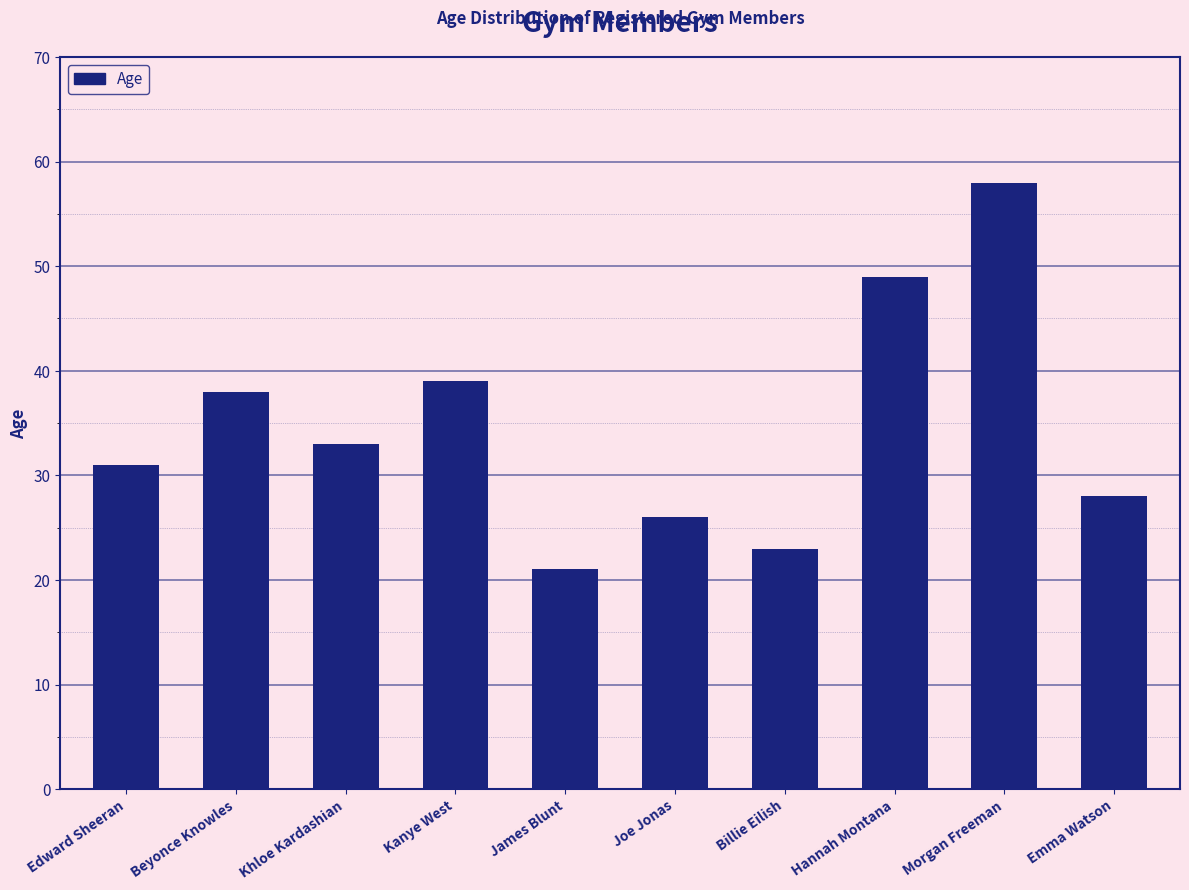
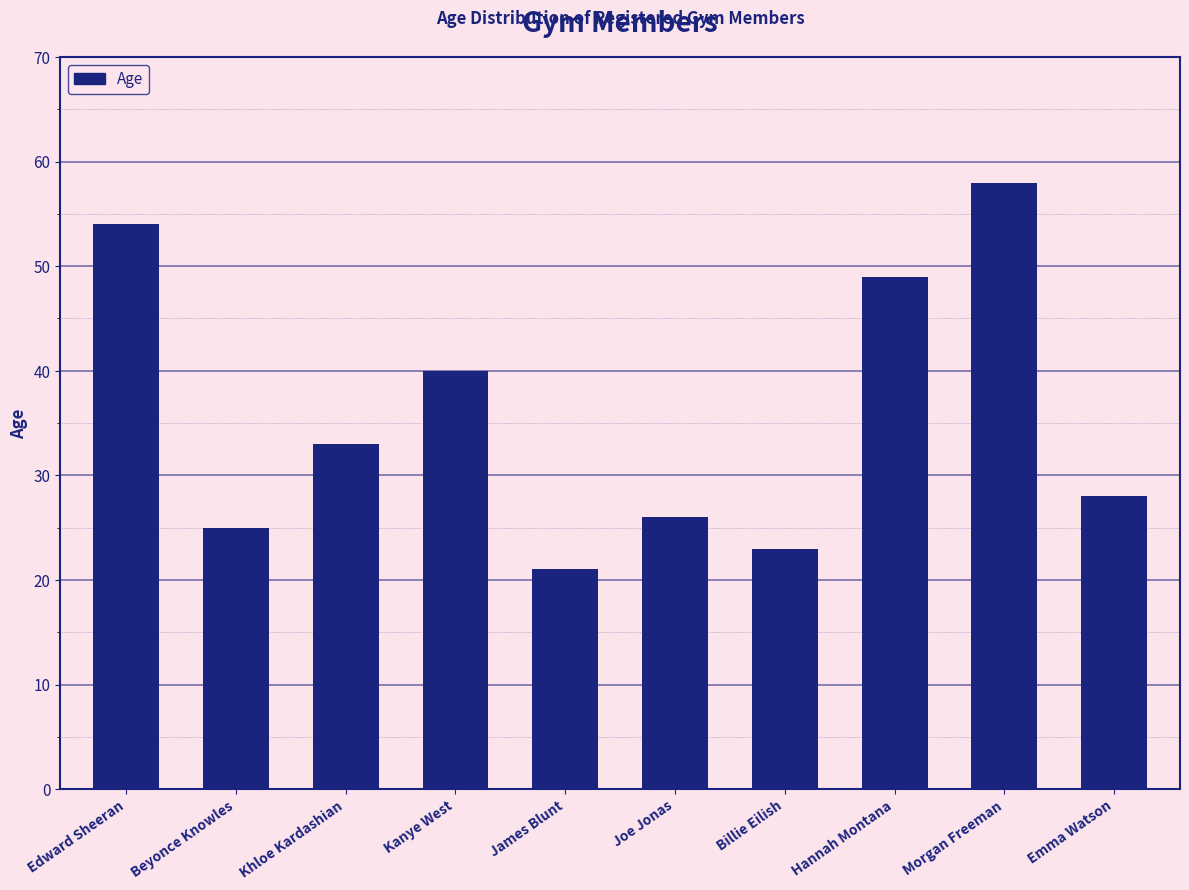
Edward Sheeran: 31 -> 54
Beyonce Knowles: 38 -> 25
Kanye West: 39 -> 40
